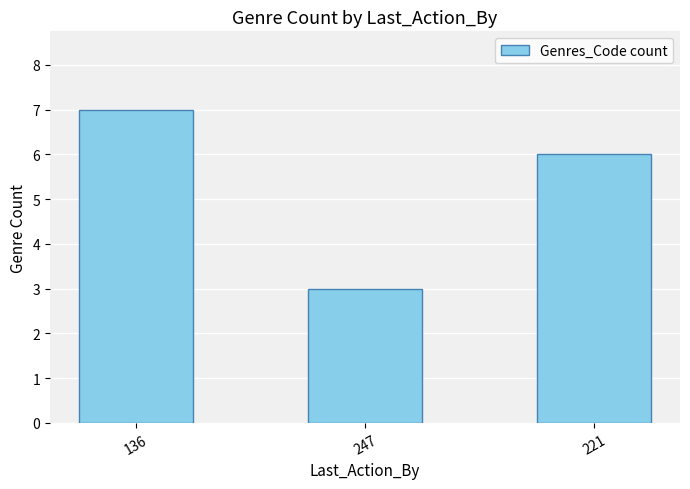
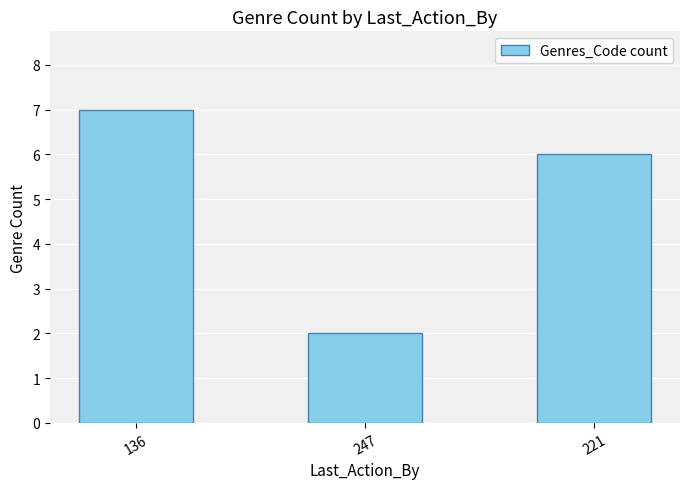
247: 3 -> 2
